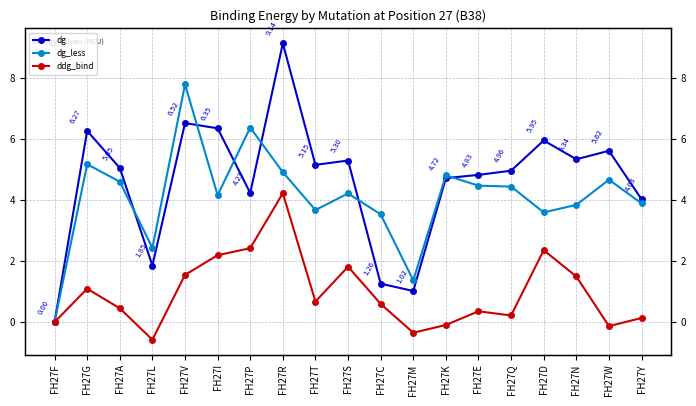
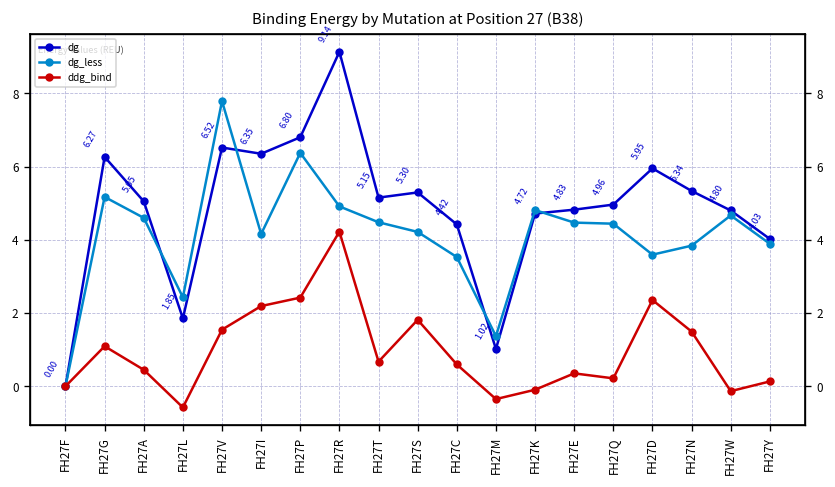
dg, FH27P: 4.23 -> 6.80
dg_less, FH27T: 3.7 -> 4.5
dg, FH27C: 1.26 -> 4.42
dg, FH27W: 5.62 -> 4.80
